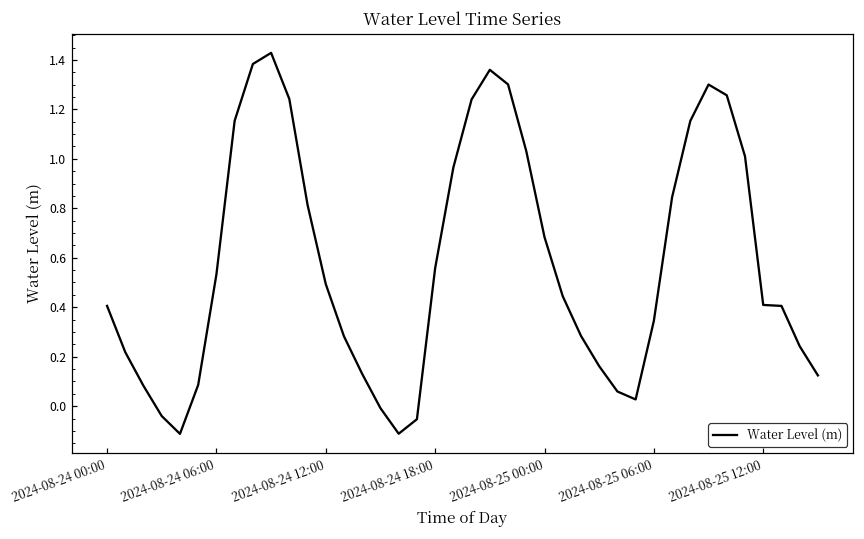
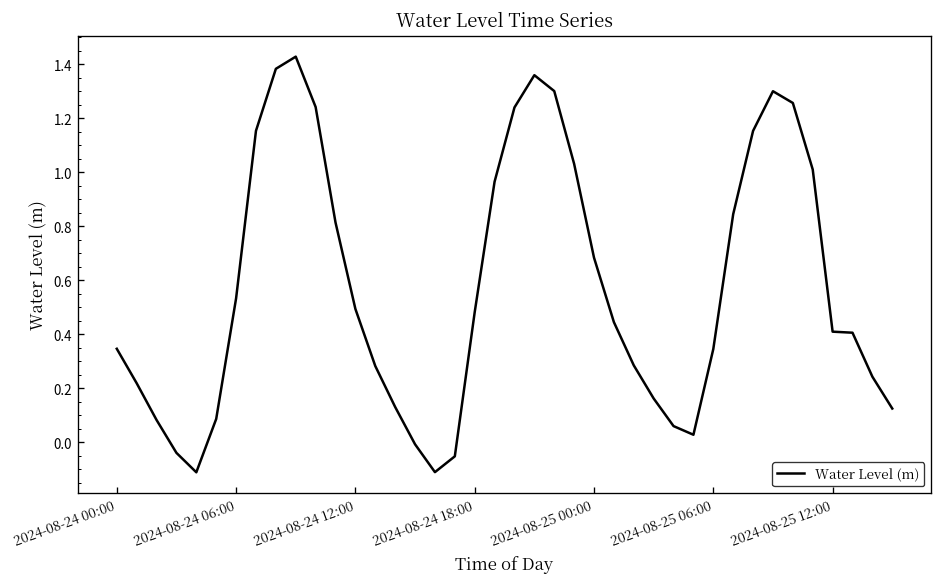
2024-08-24 00:00: 0.41 -> 0.35
2024-08-24 18:00: 0.56 -> 0.48
